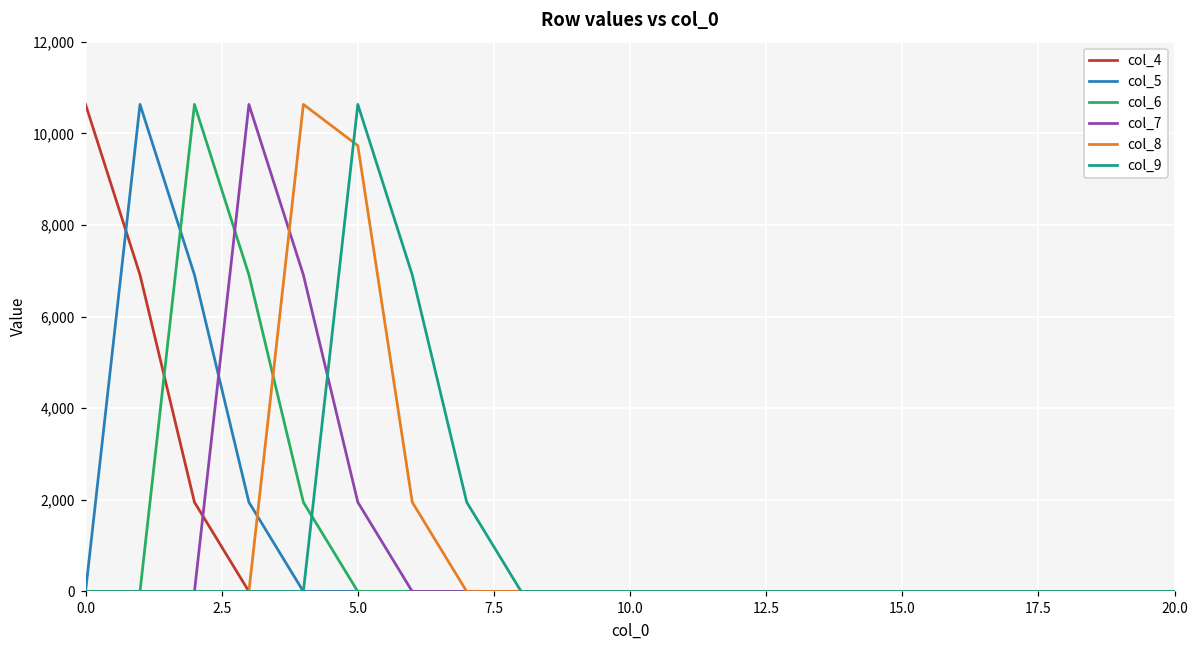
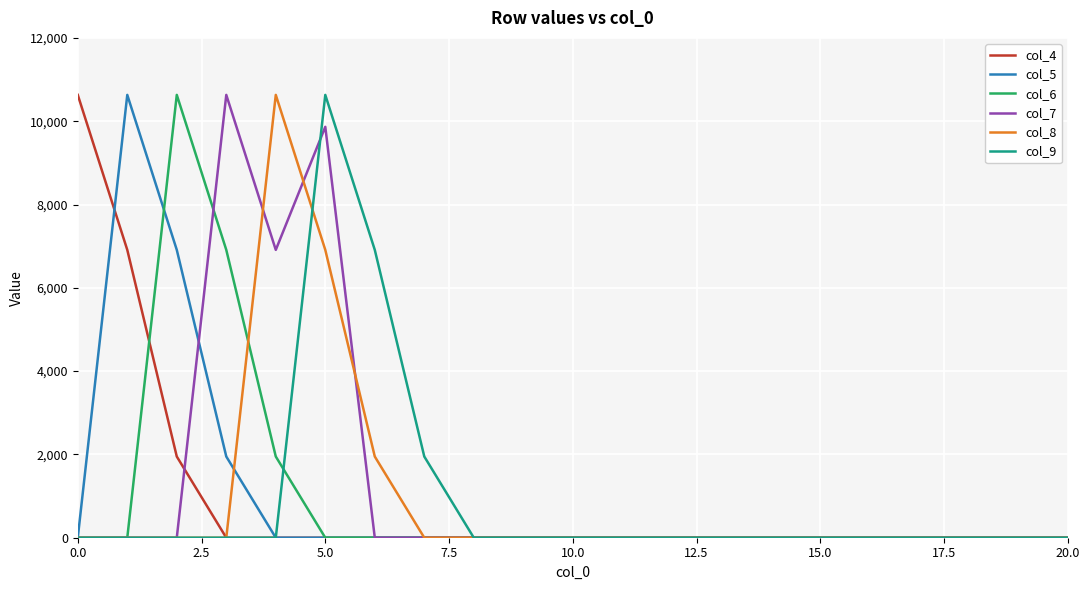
col_7, 5.0: 1,900 -> 9,900
col_8, 5.0: 9,700 -> 6,900
